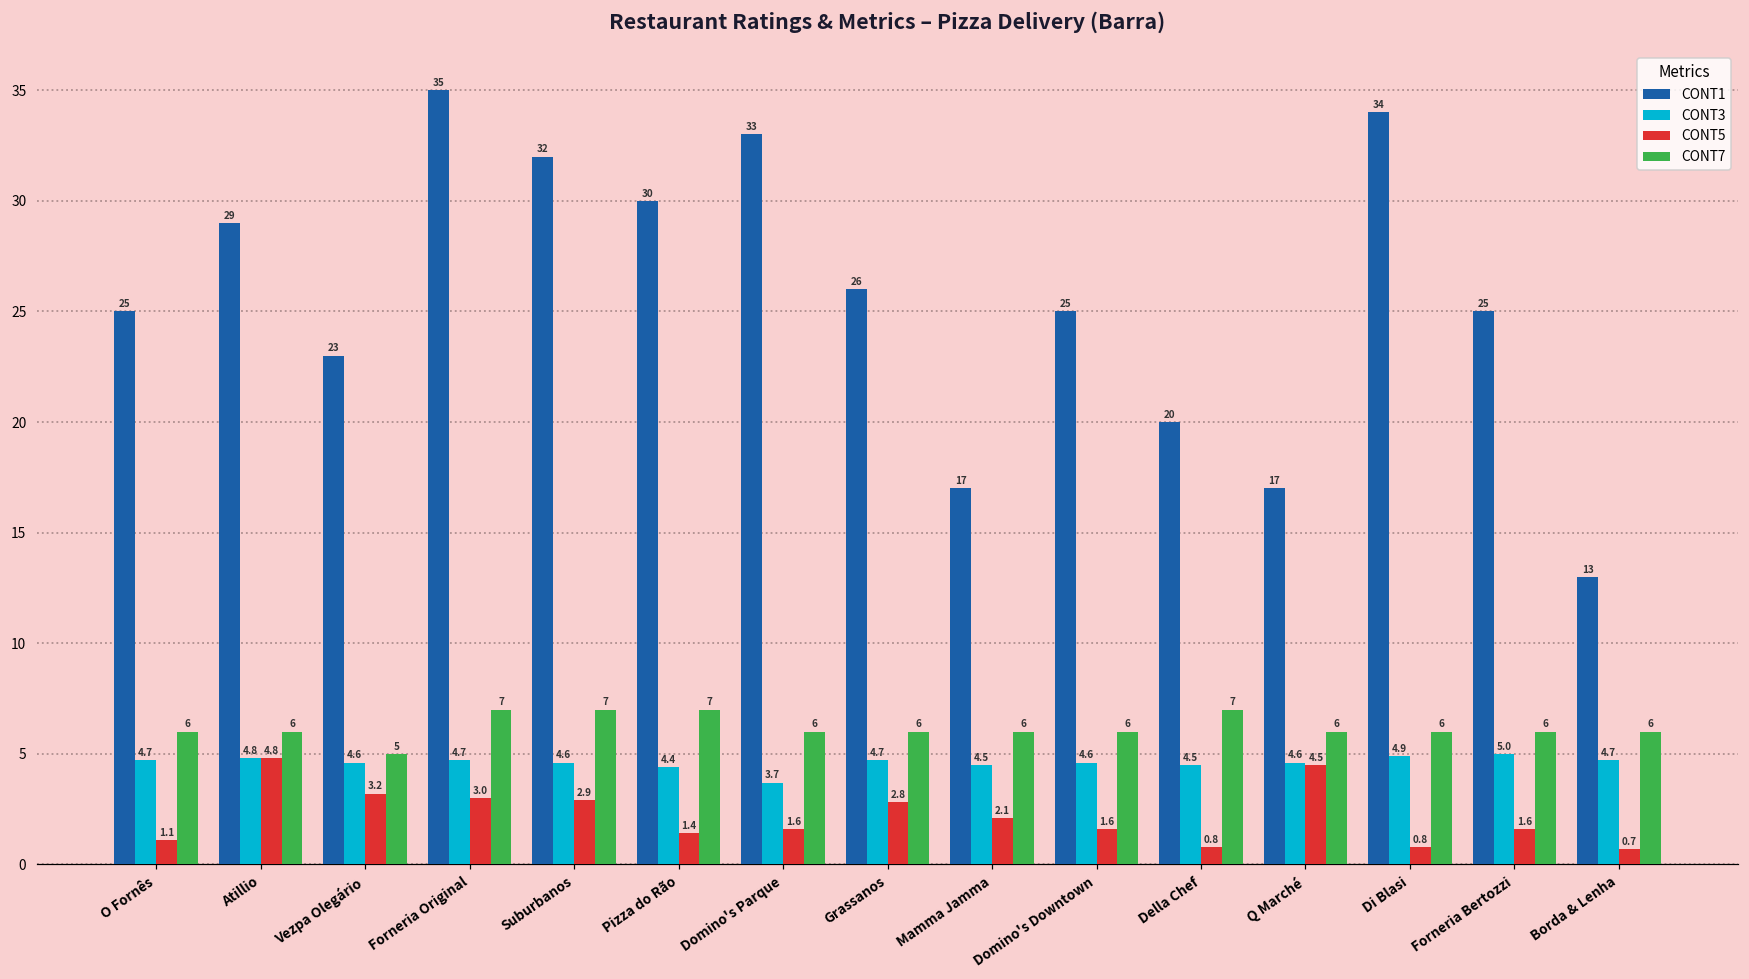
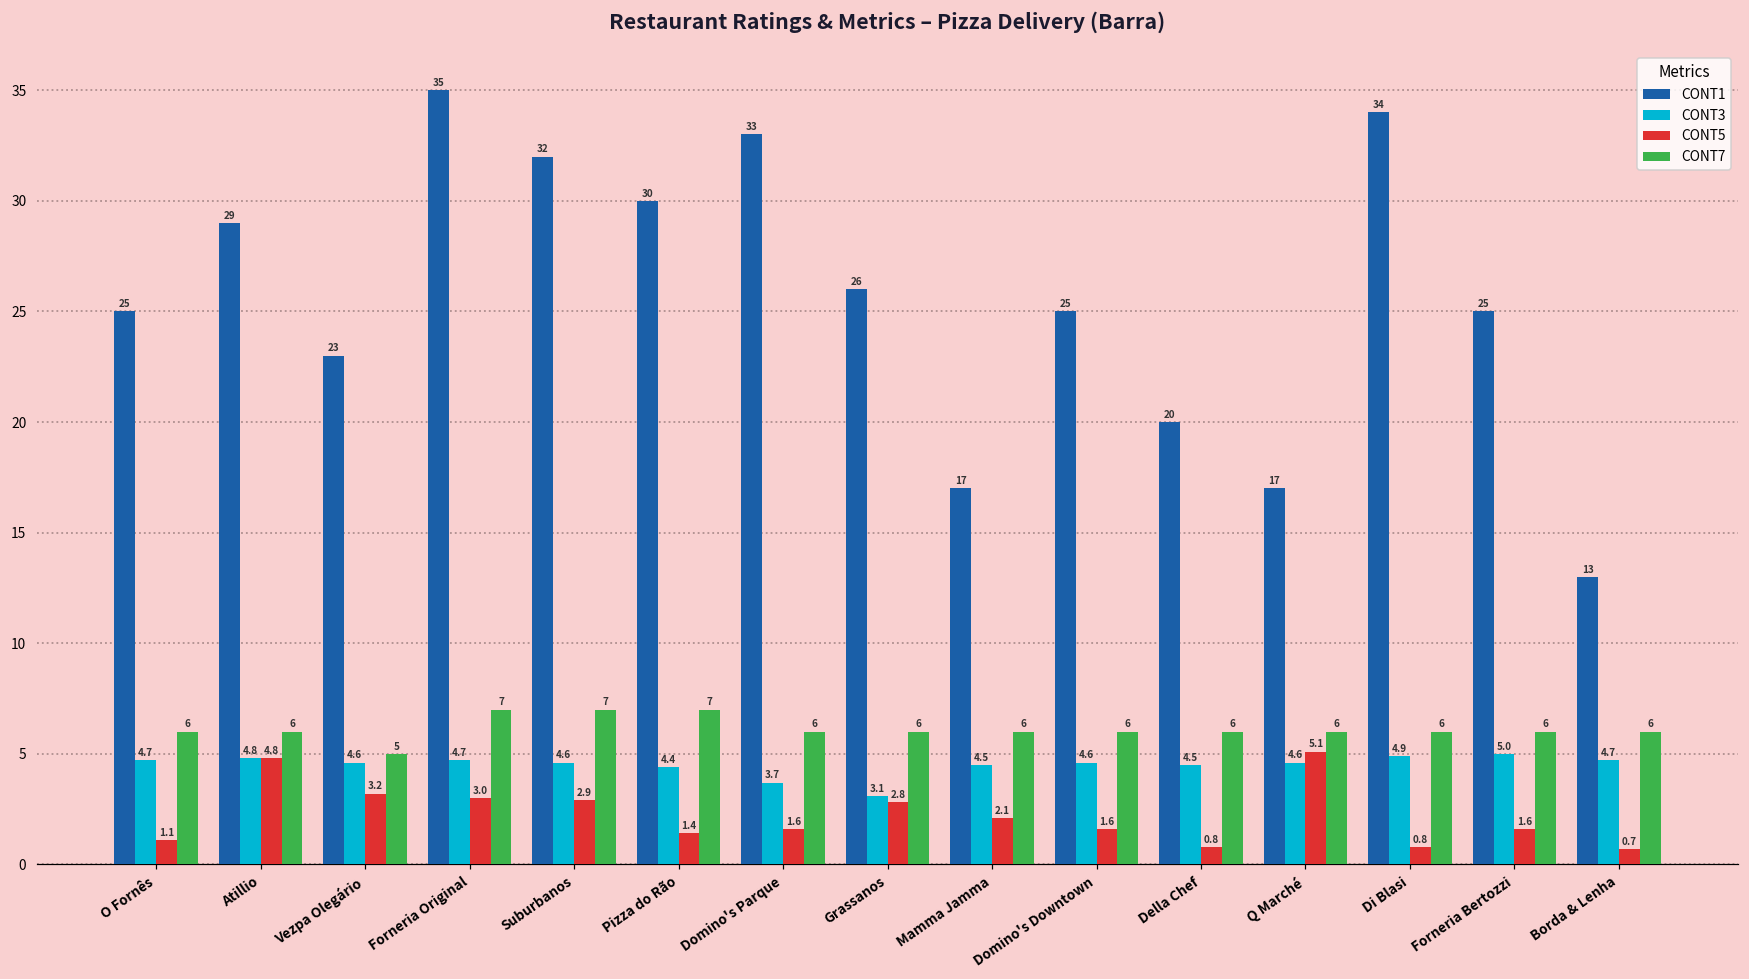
CONT3, Grassanos: 4.7 -> 3.1
CONT7, Della Chef: 7 -> 6
CONT5, Q Marché: 4.5 -> 5.1
